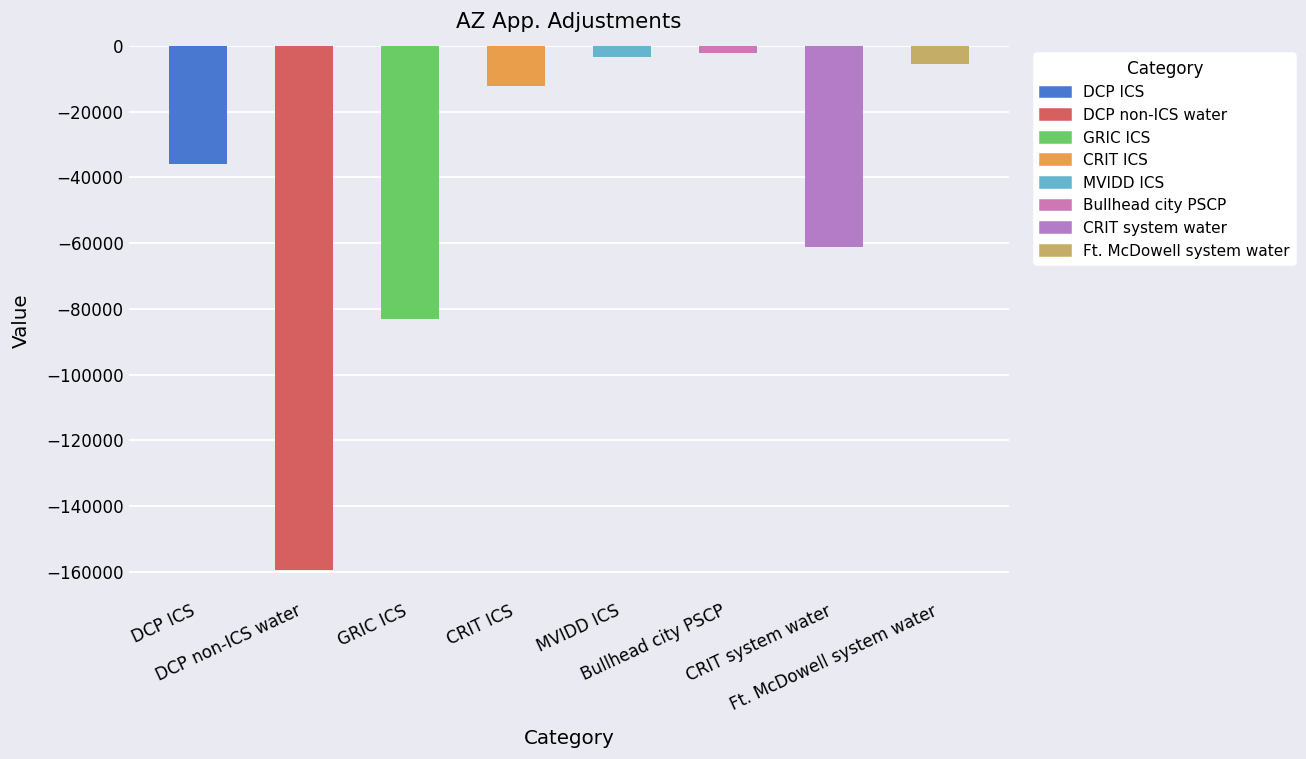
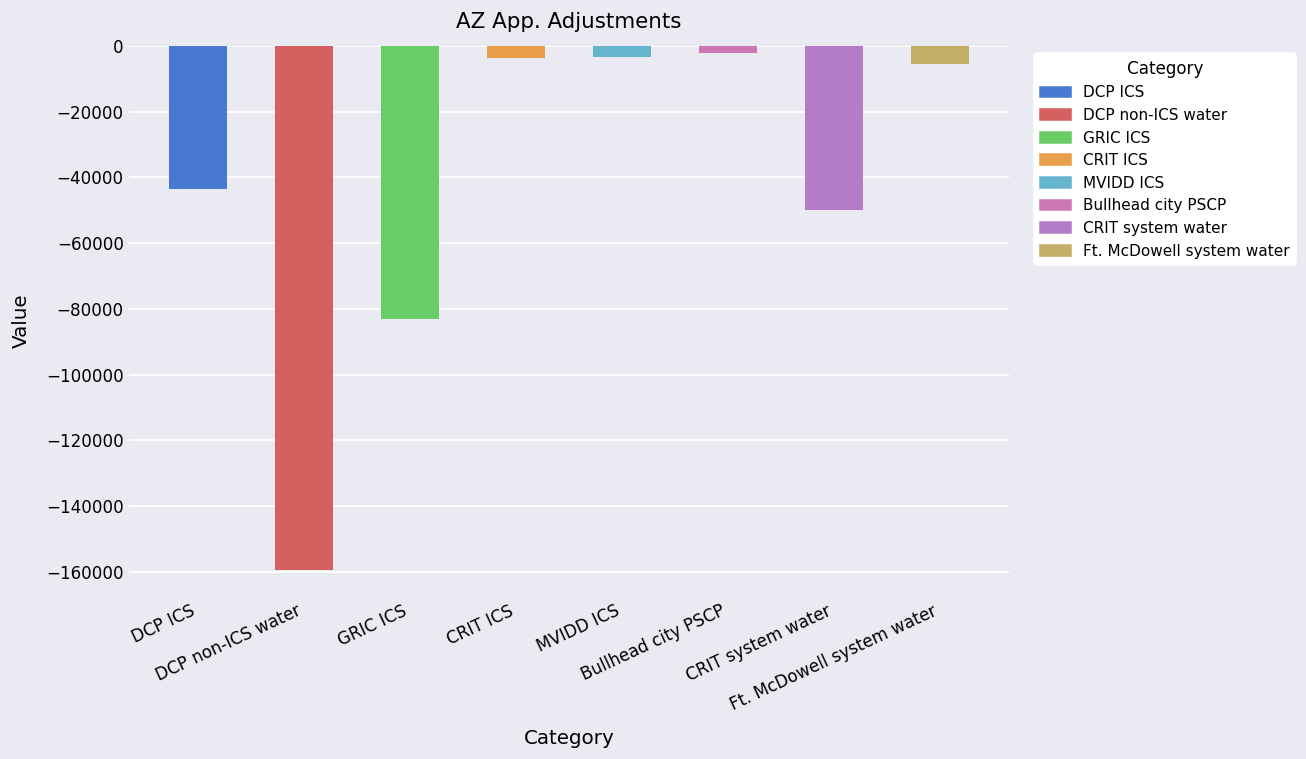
DCP ICS: -36000 -> -44000
CRIT ICS: -12000 -> -4000
CRIT system water: -61000 -> -50000
